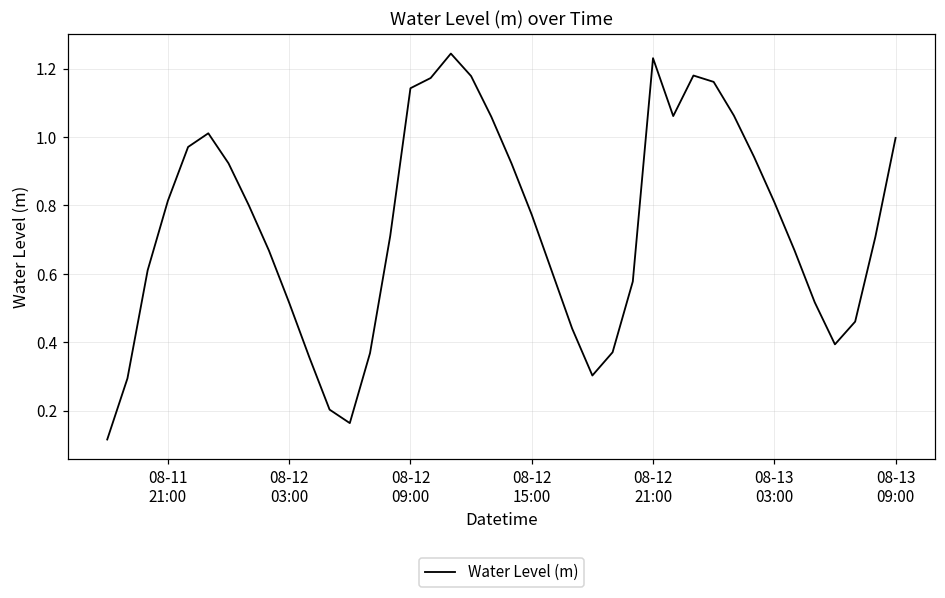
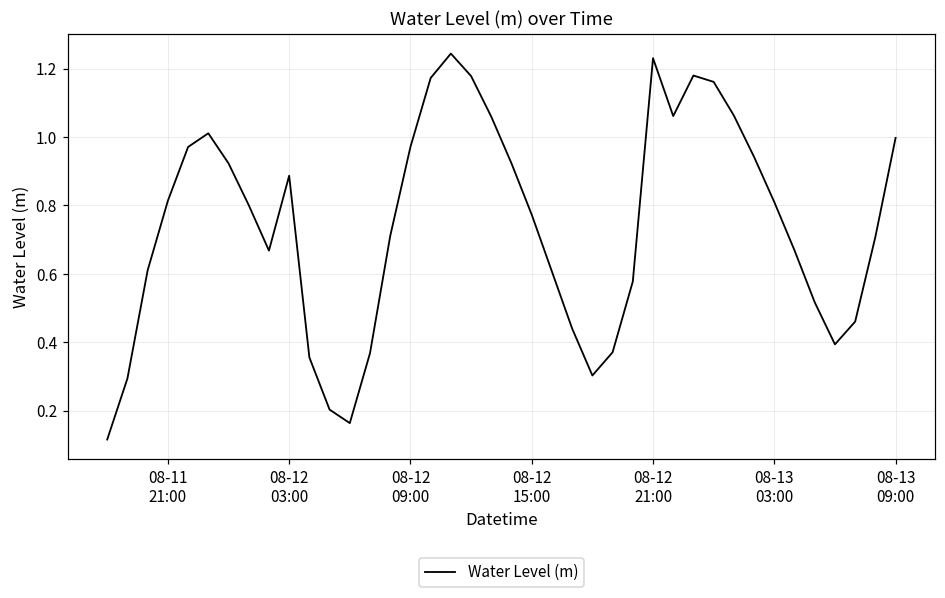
08-12 03:00: 0.52 -> 0.89
08-12 09:00: 1.14 -> 0.97
